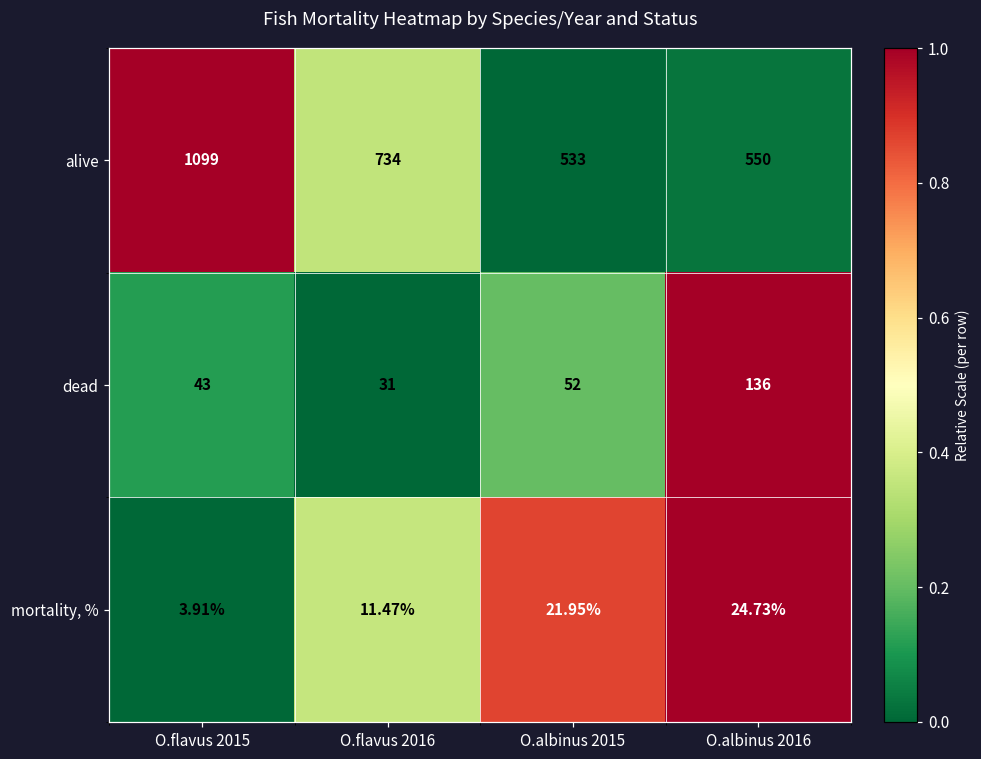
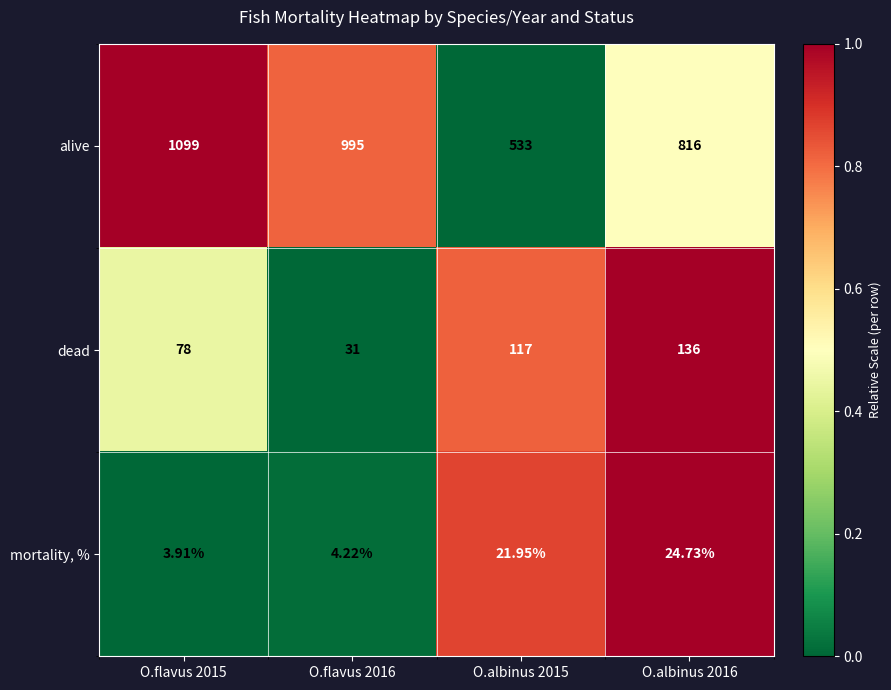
alive, O.flavus 2016: 734 -> 995
alive, O.albinus 2016: 550 -> 816
dead, O.flavus 2015: 43 -> 78
dead, O.albinus 2015: 52 -> 117
mortality, %, O.flavus 2016: 11.47% -> 4.22%
